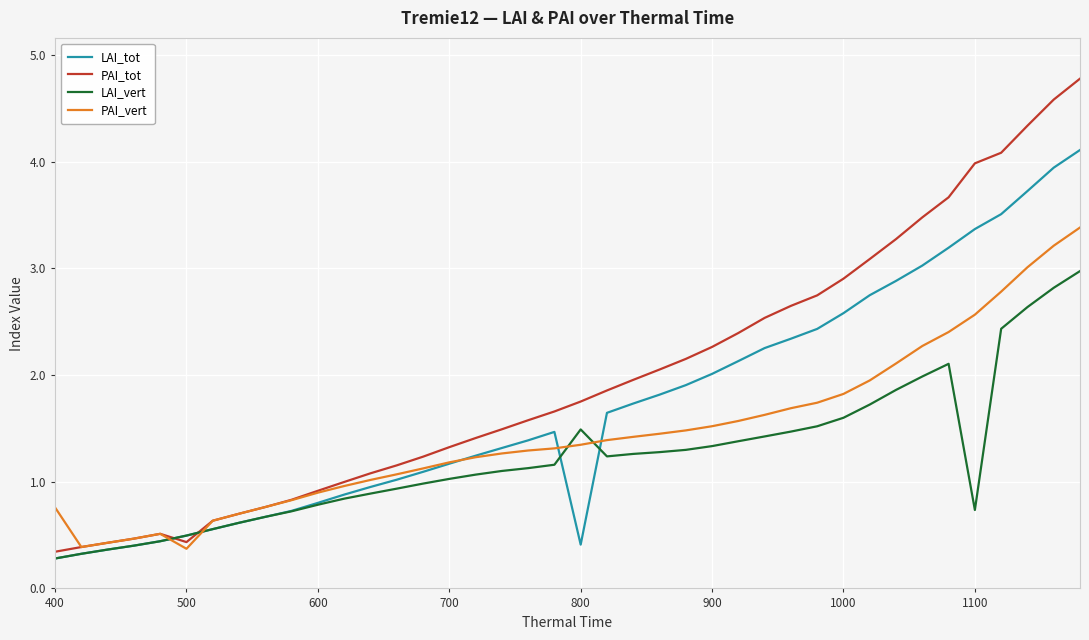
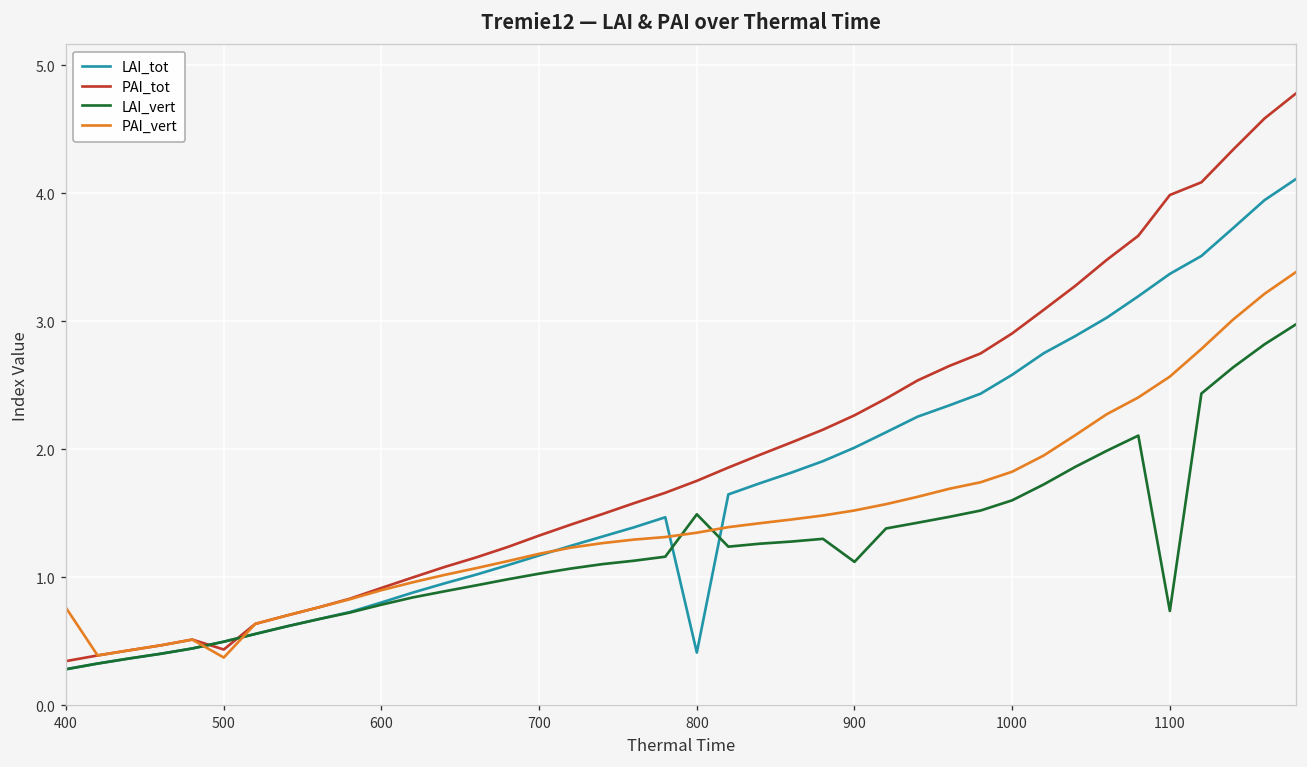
LAI_vert, 900: 1.33 -> 1.12
